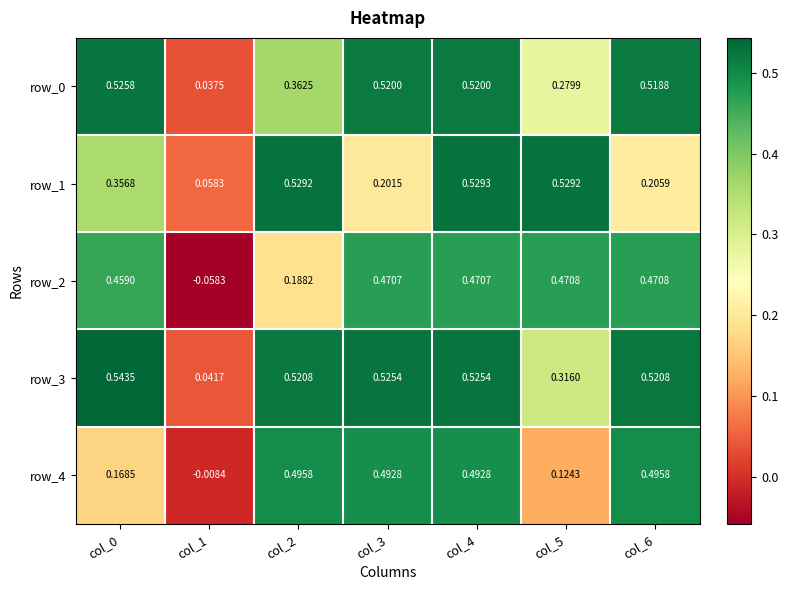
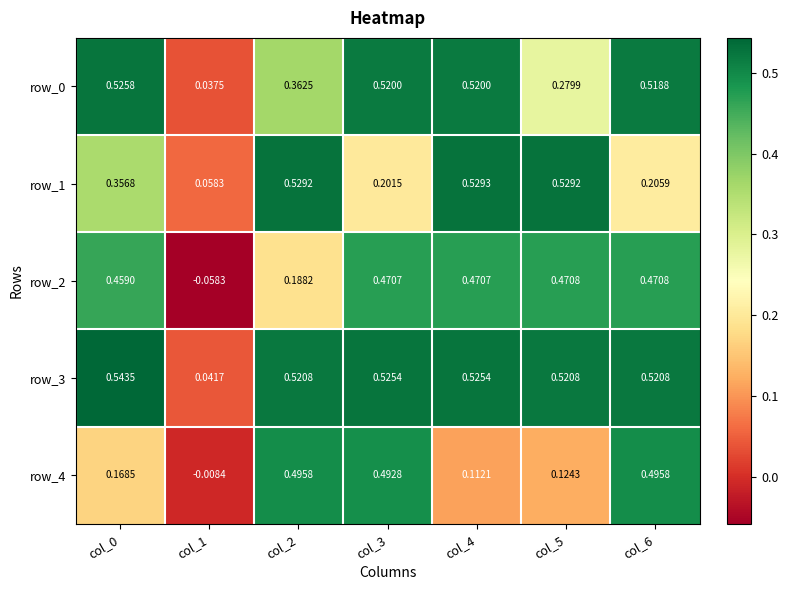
row_3, col_5: 0.3160 -> 0.5208
row_4, col_4: 0.4928 -> 0.1121
